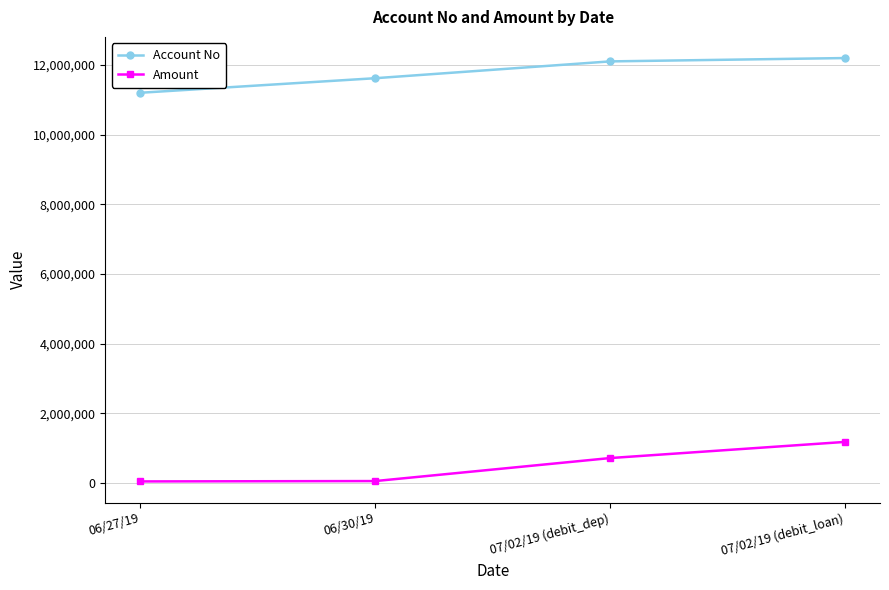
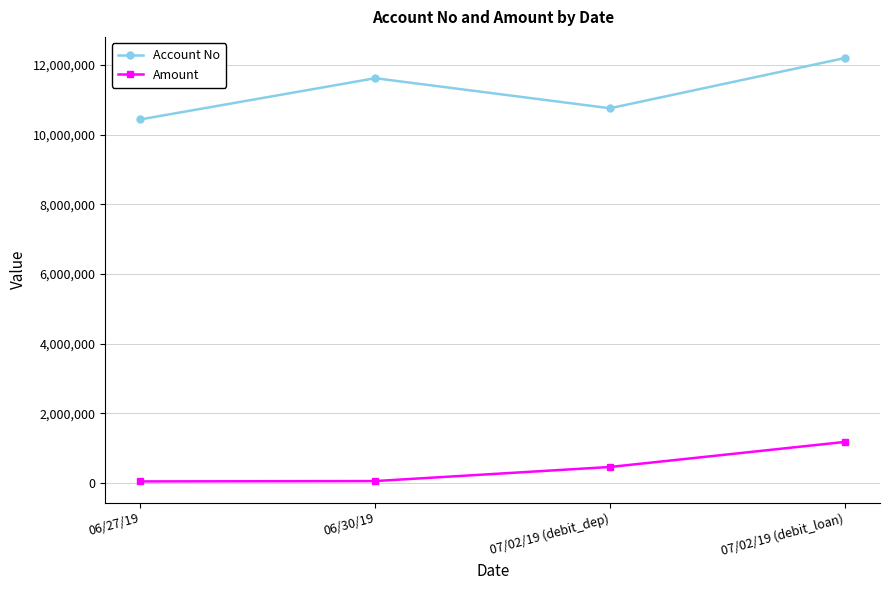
Account No, 06/27/19: 11,200,000 -> 10,400,000
Account No, 07/02/19 (debit_dep): 12,100,000 -> 10,800,000
Amount, 07/02/19 (debit_dep): 700,000 -> 500,000
